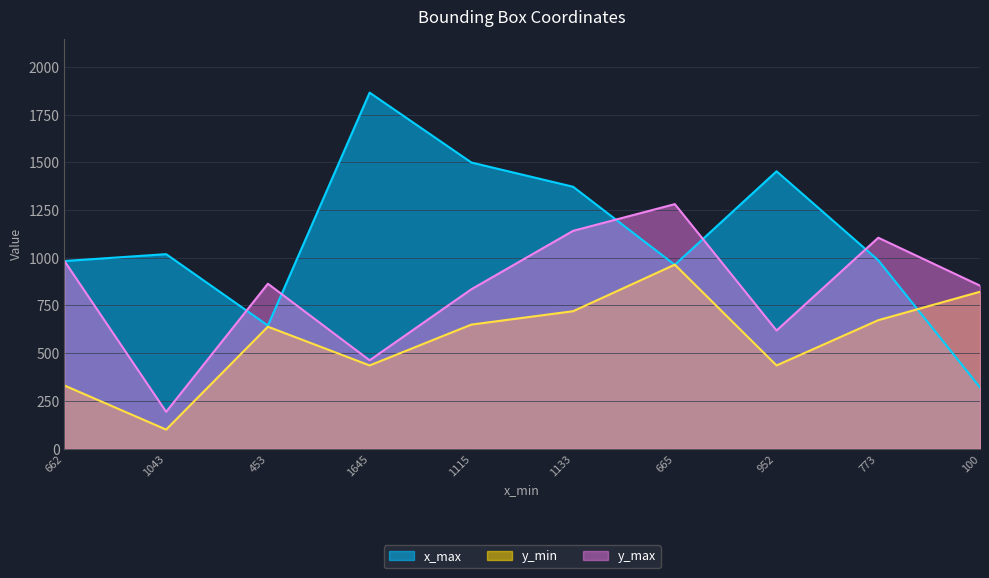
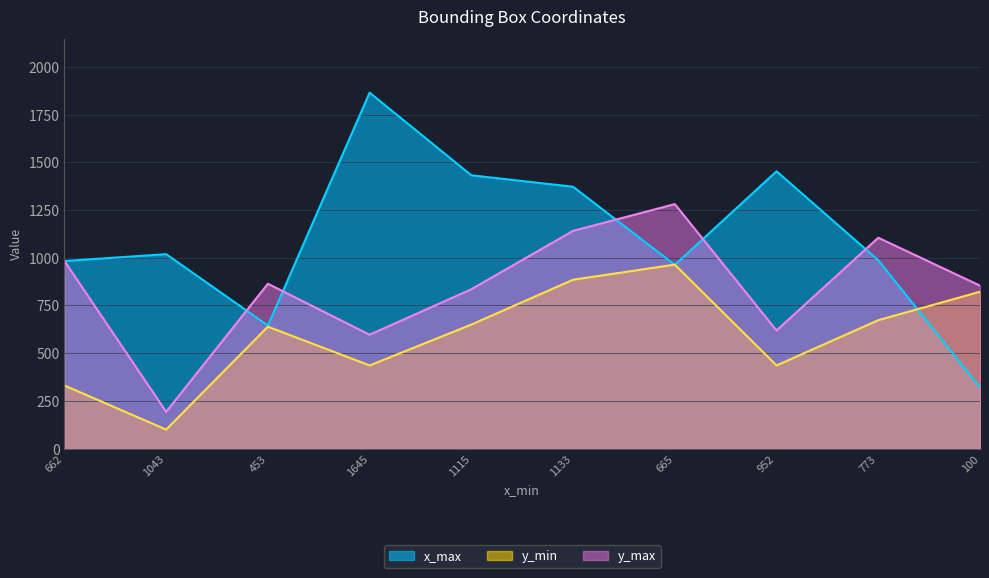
y_max, 1645: 460 -> 600
x_max, 1115: 1500 -> 1430
y_min, 1133: 720 -> 890
